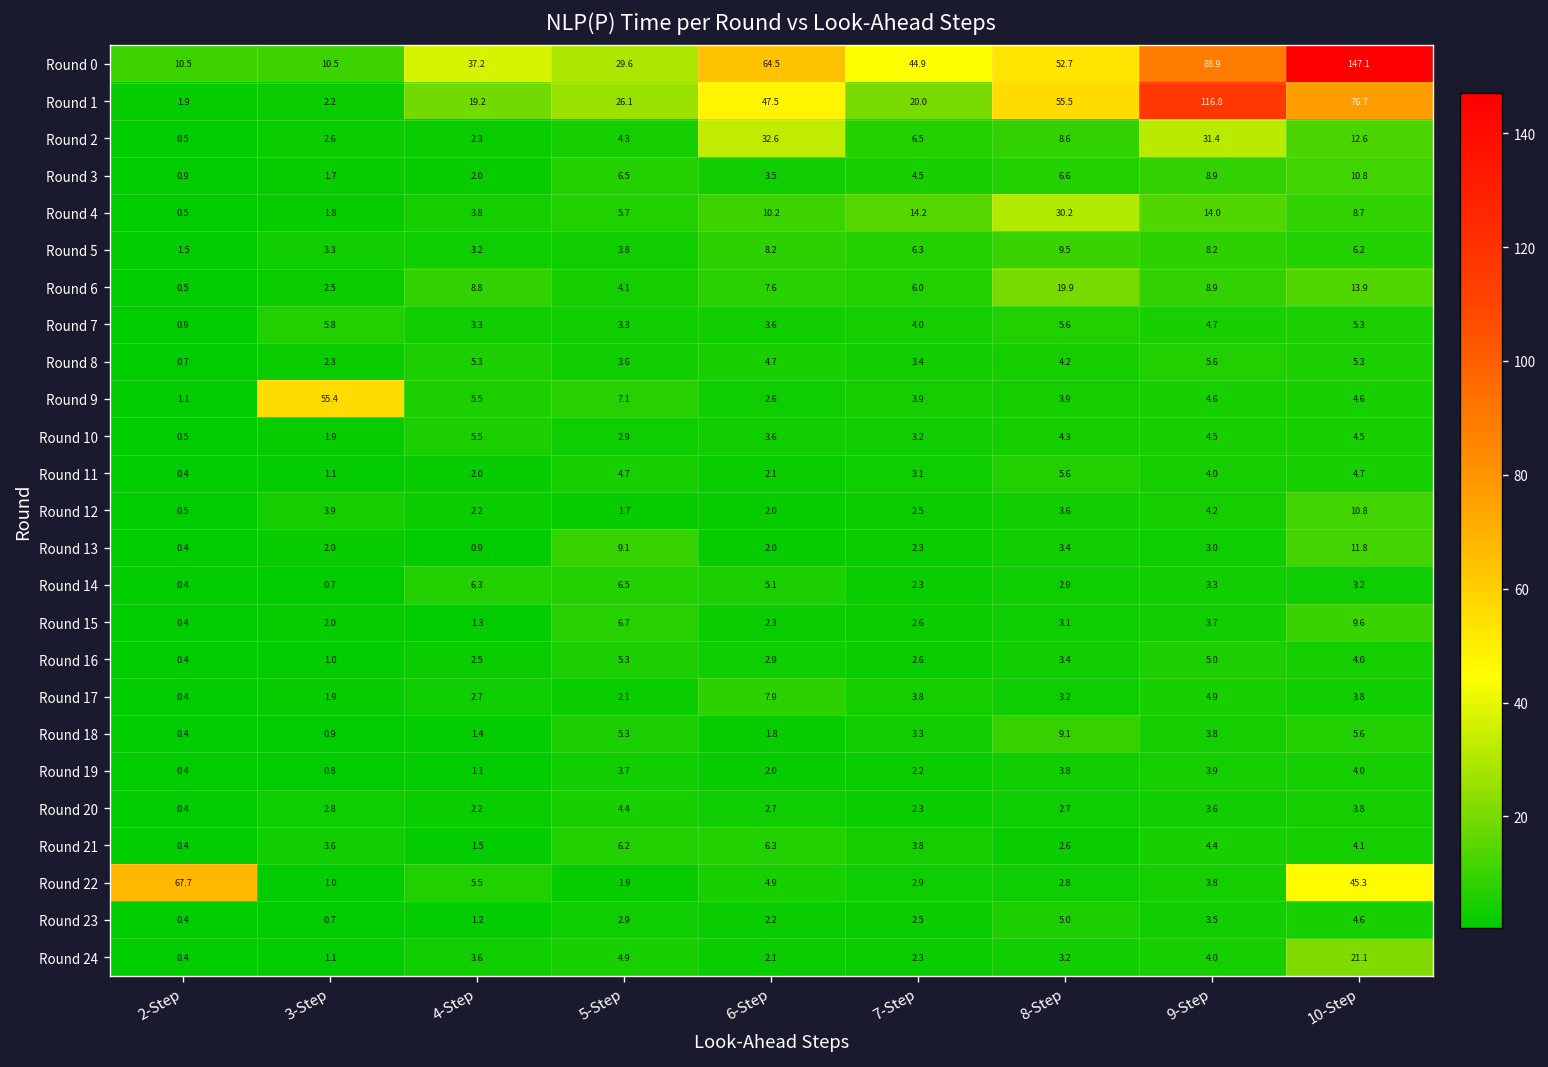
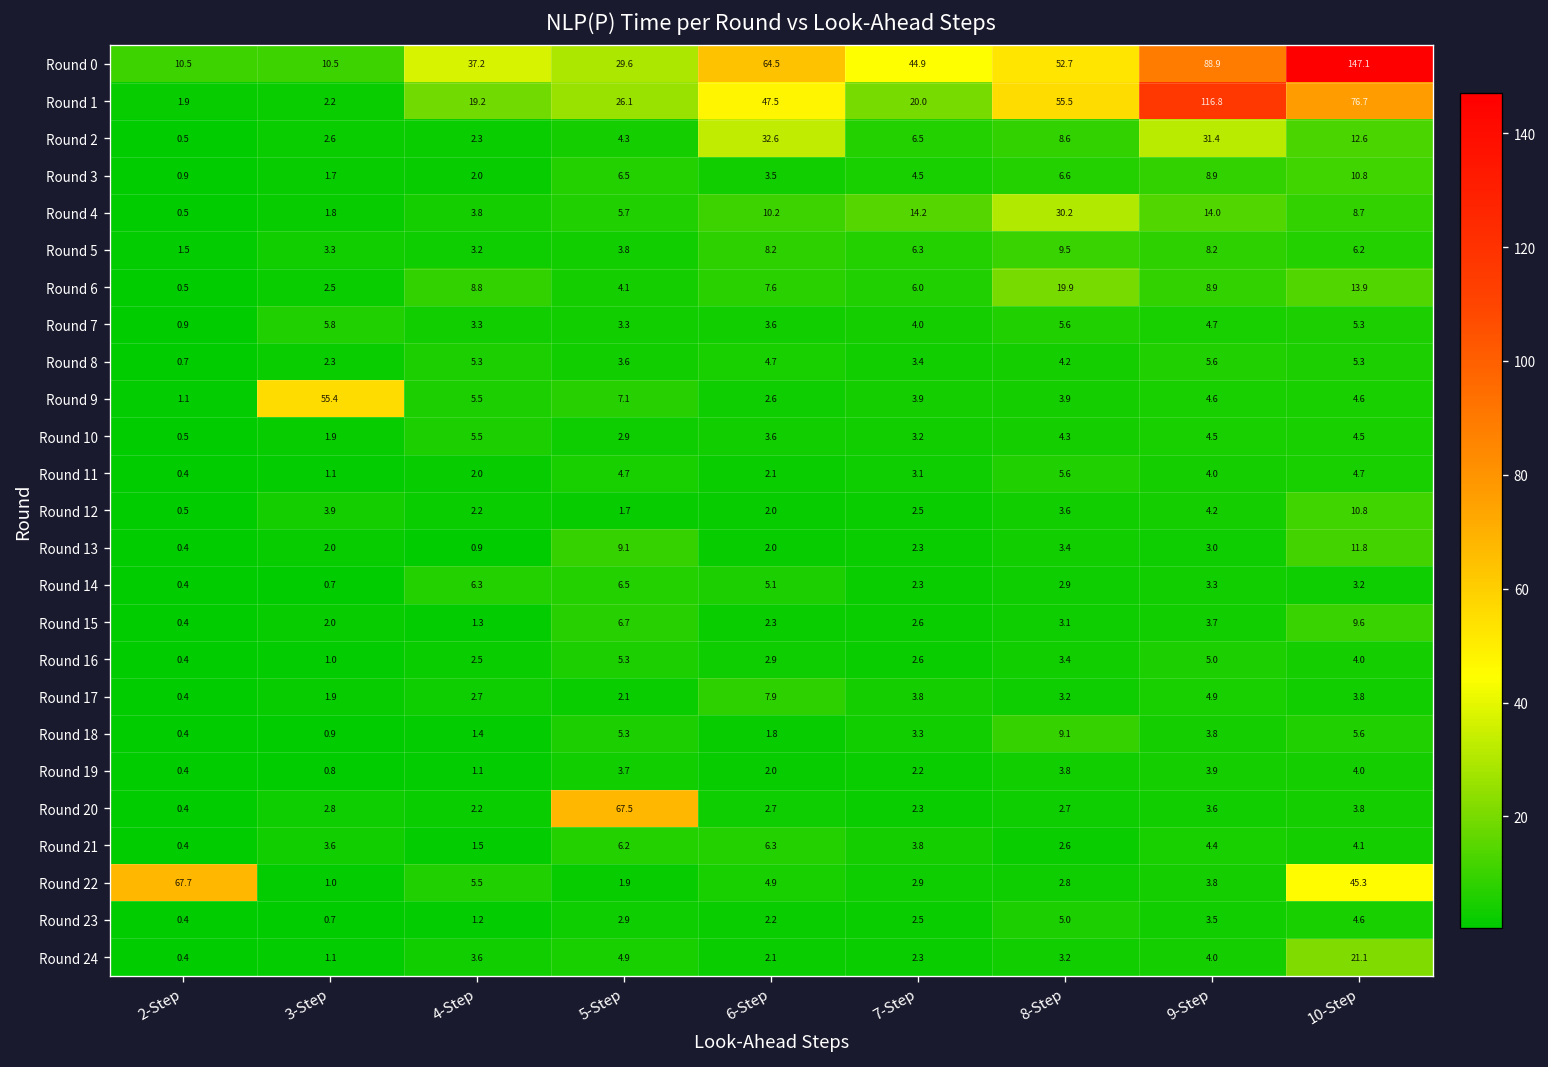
Round 20, 5-Step: 4.4 -> 67.5
